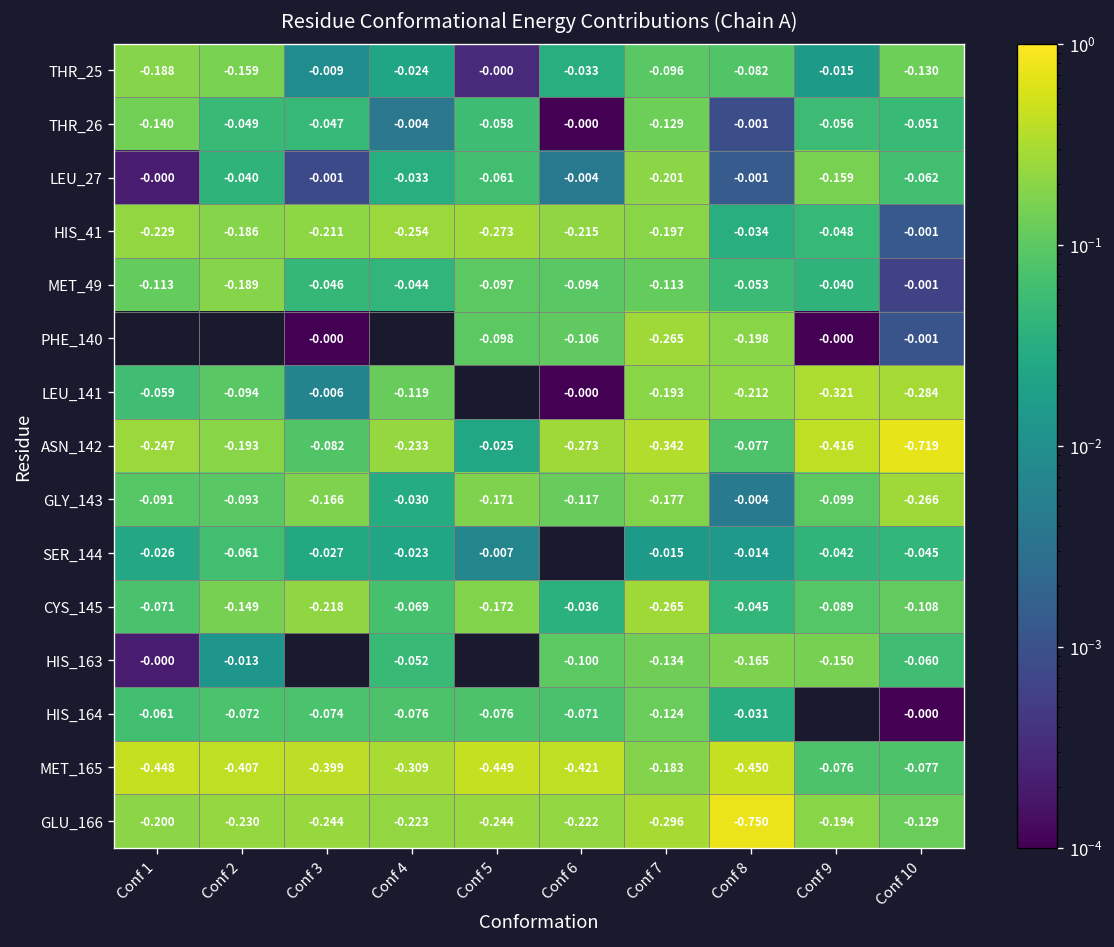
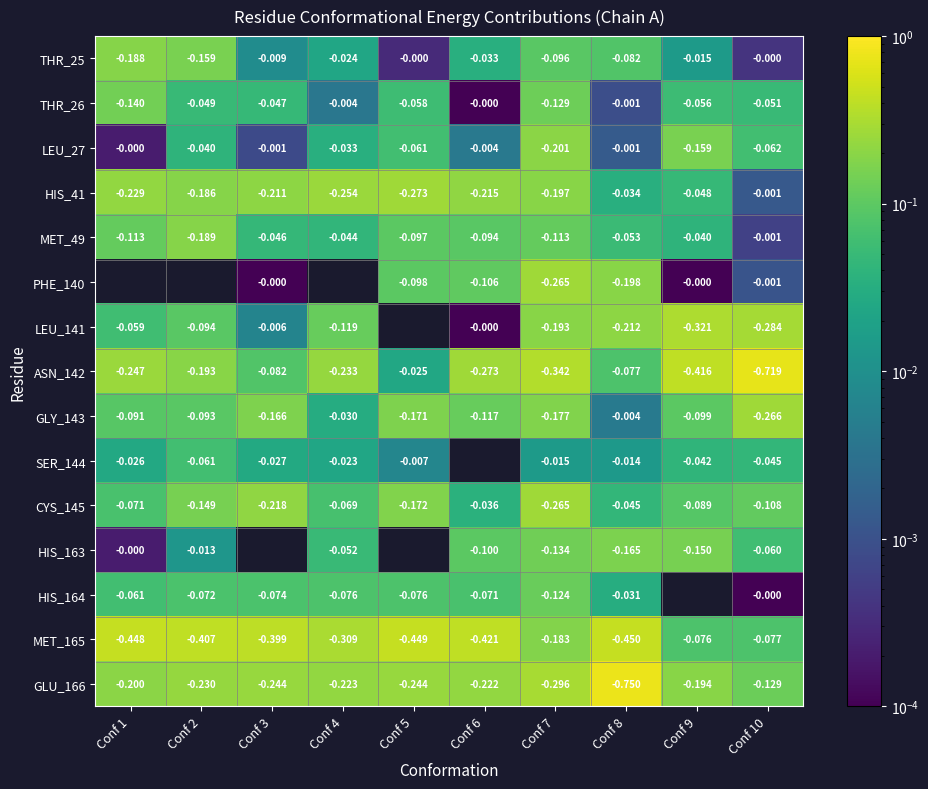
THR_25, Conf 10: -0.130 -> -0.000
